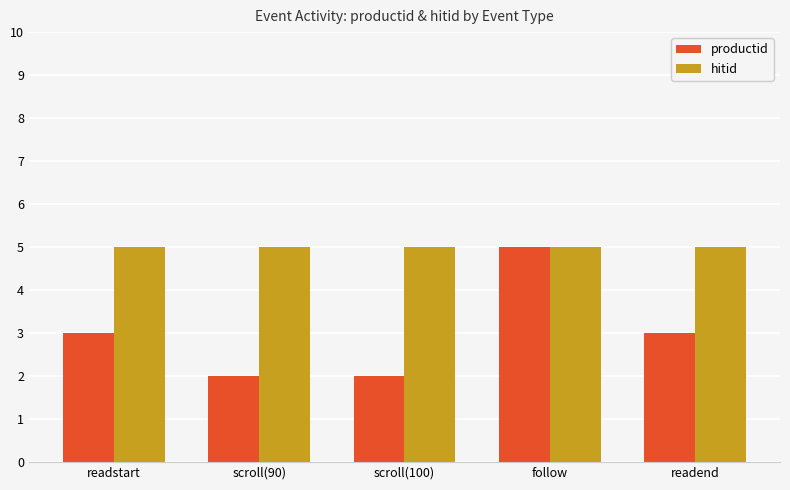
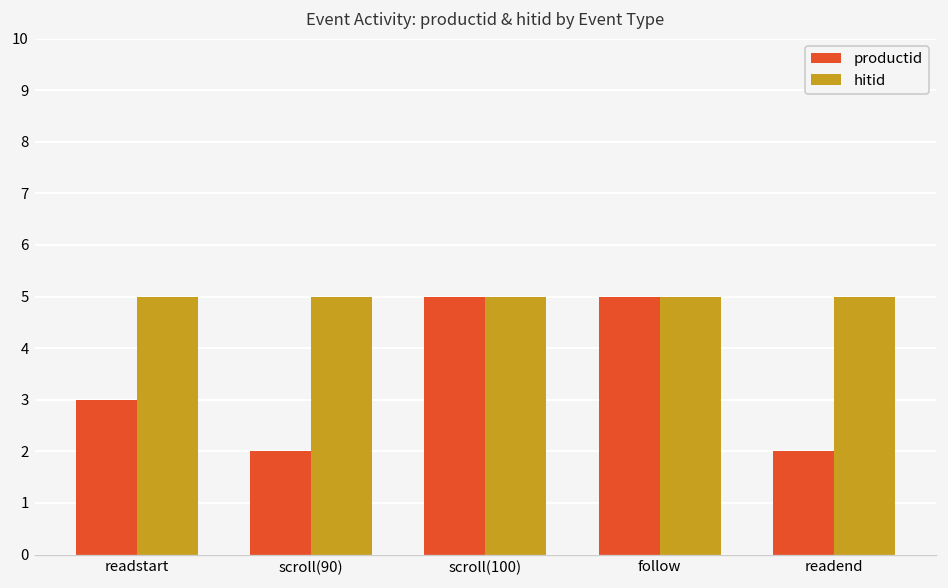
productid, scroll(100): 2 -> 5
productid, readend: 3 -> 2
